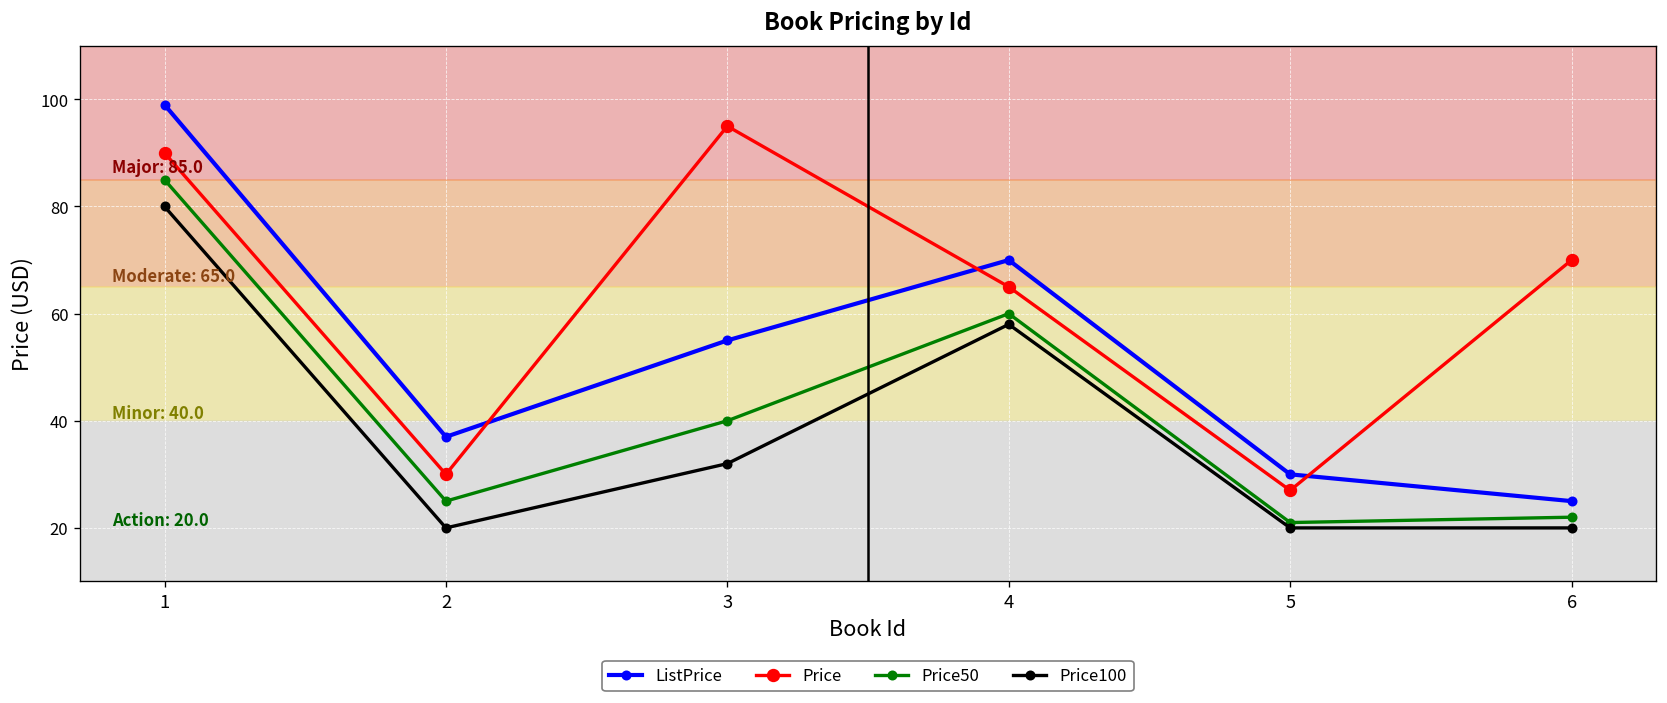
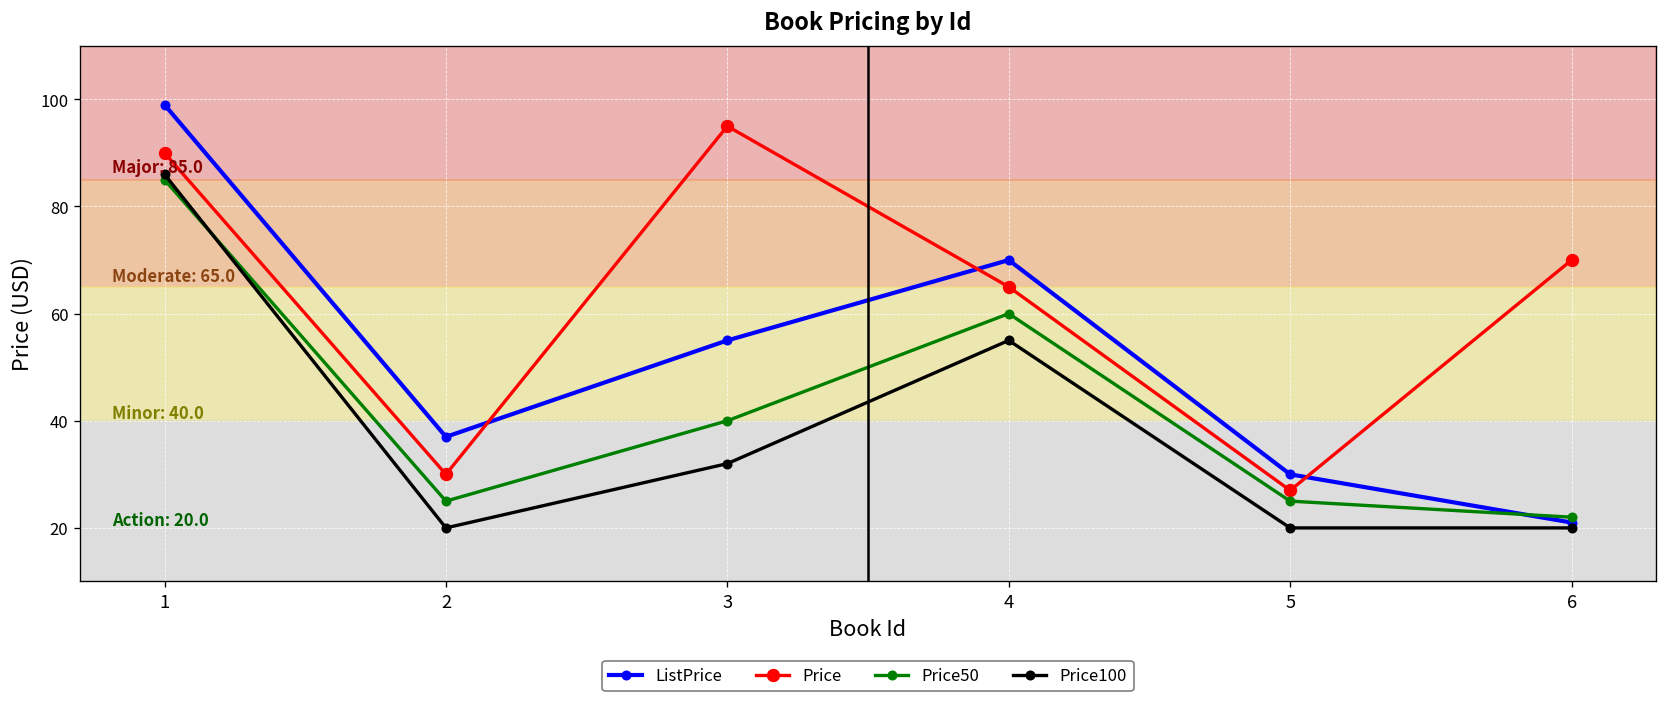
Price100, 1: 80 -> 86
Price100, 4: 58 -> 55
Price50, 5: 21 -> 25
ListPrice, 6: 25 -> 21
